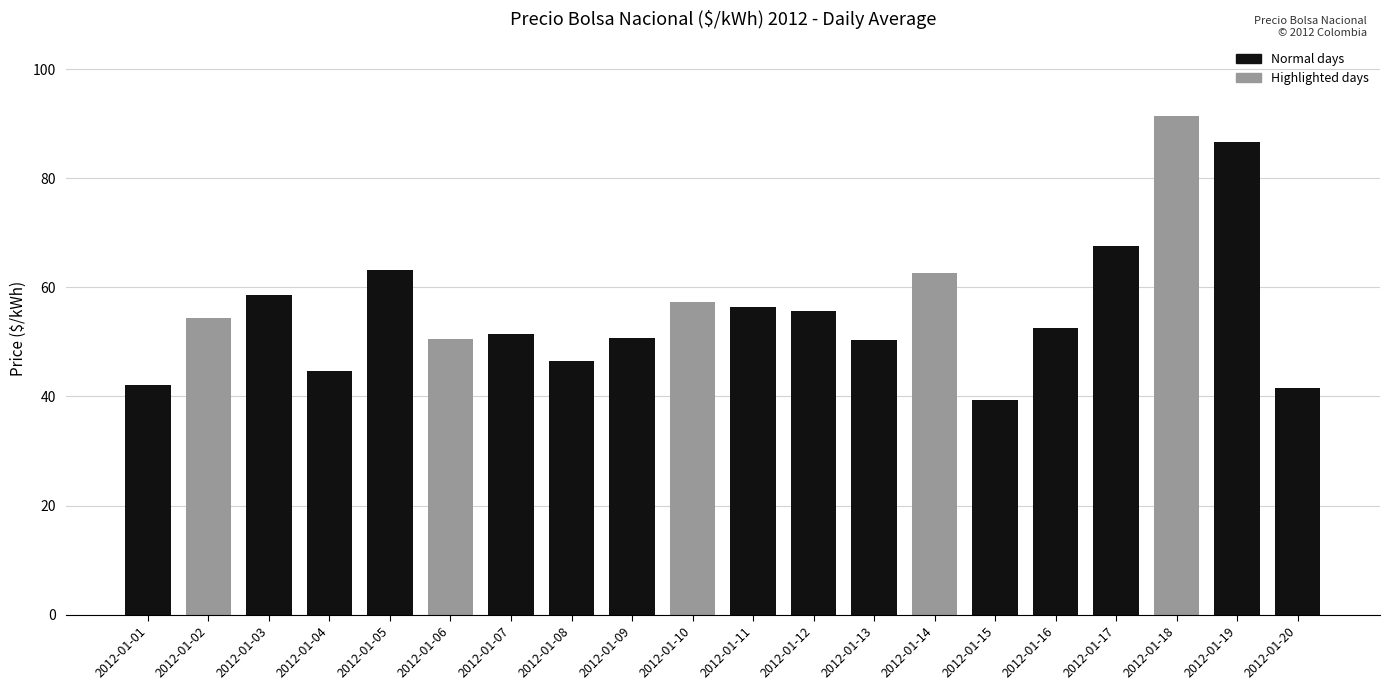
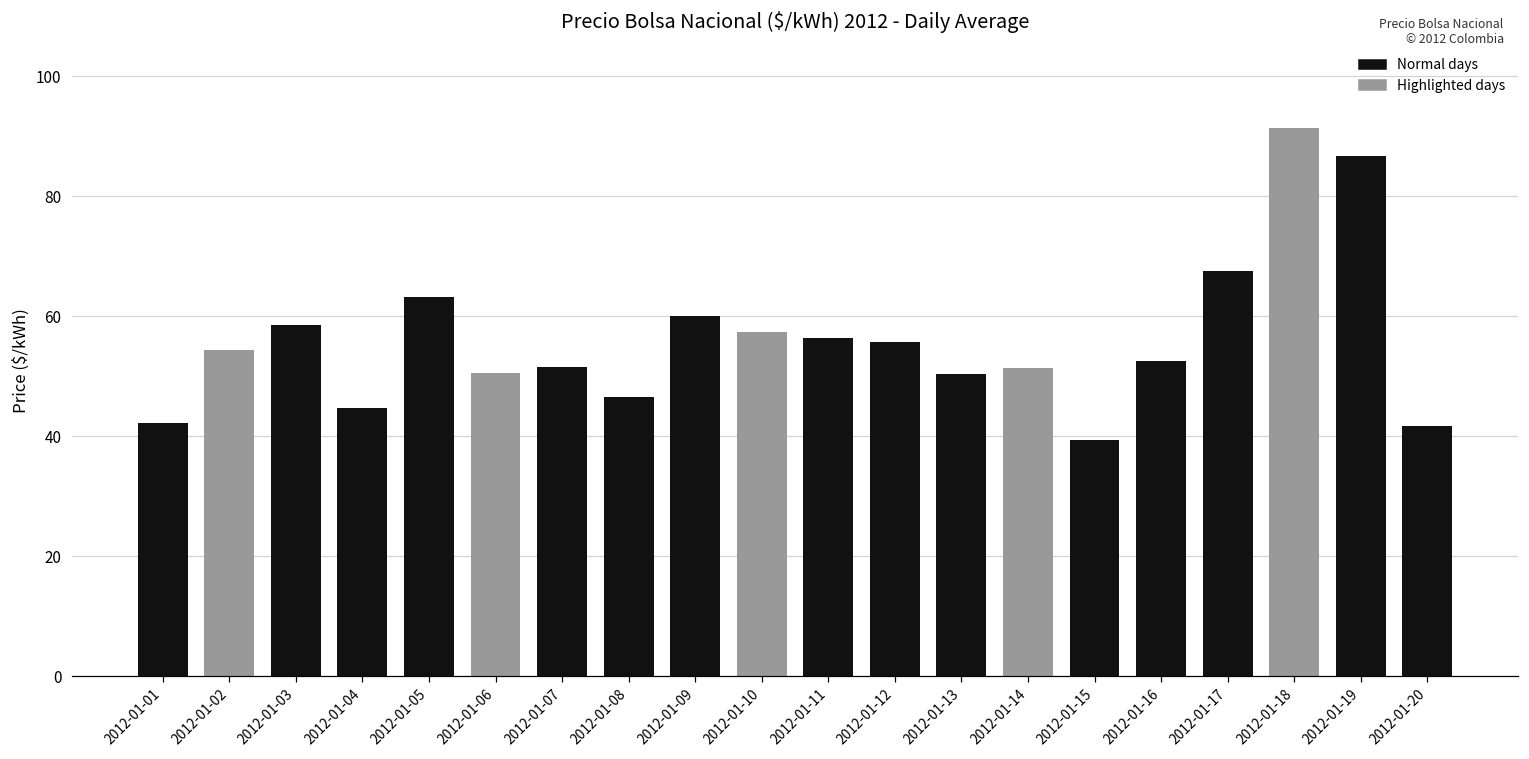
2012-01-09: 51 -> 60
2012-01-14: 63 -> 51
